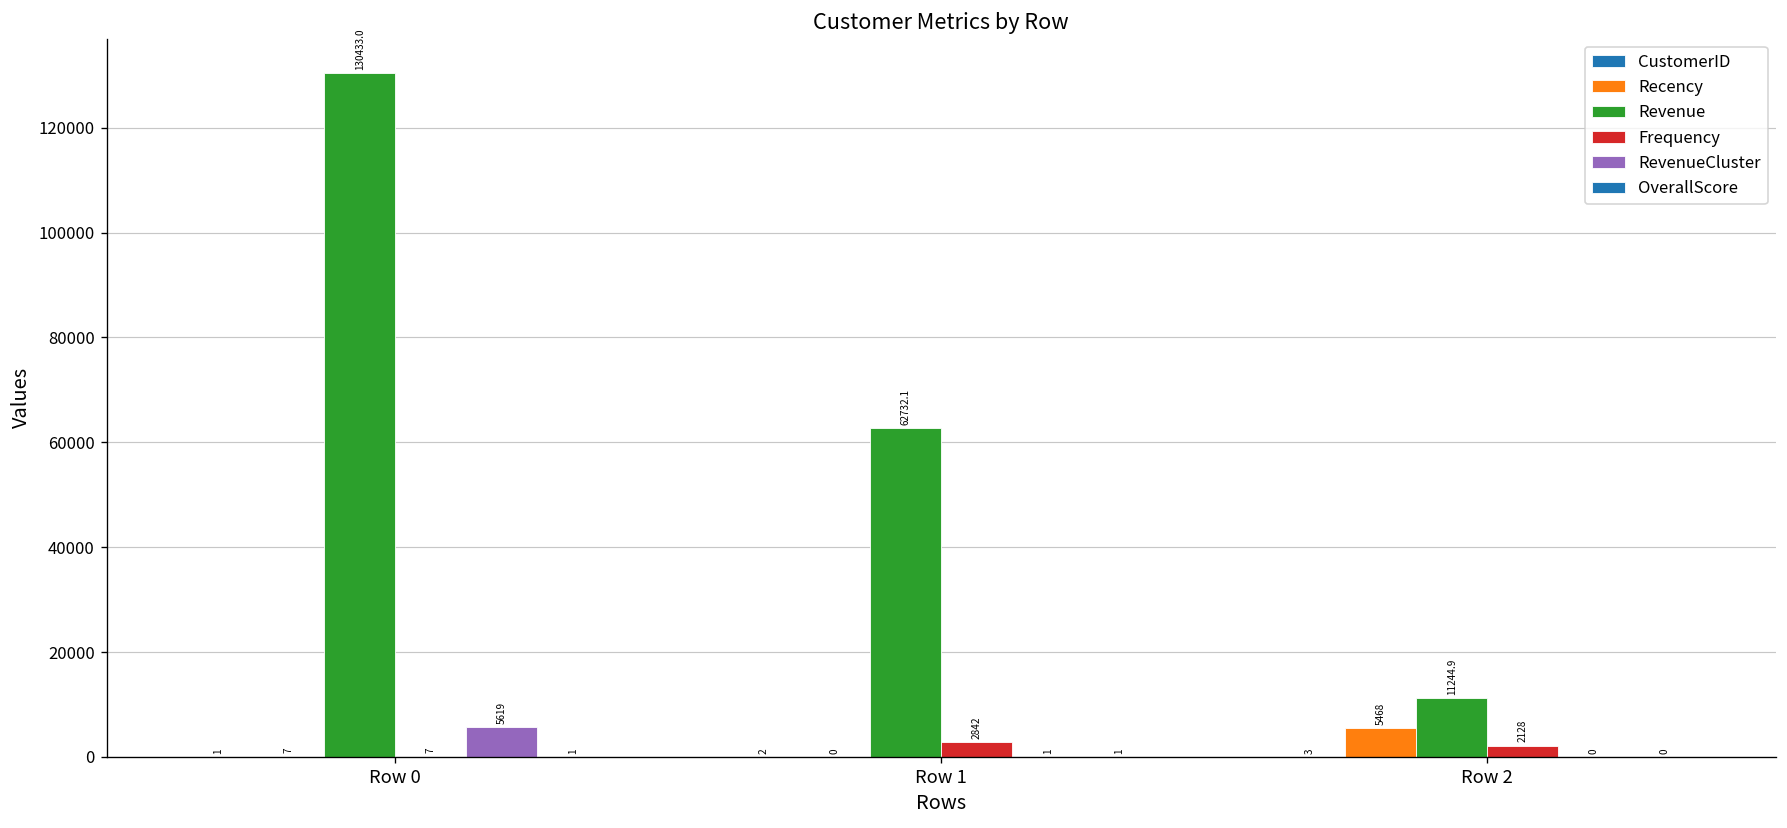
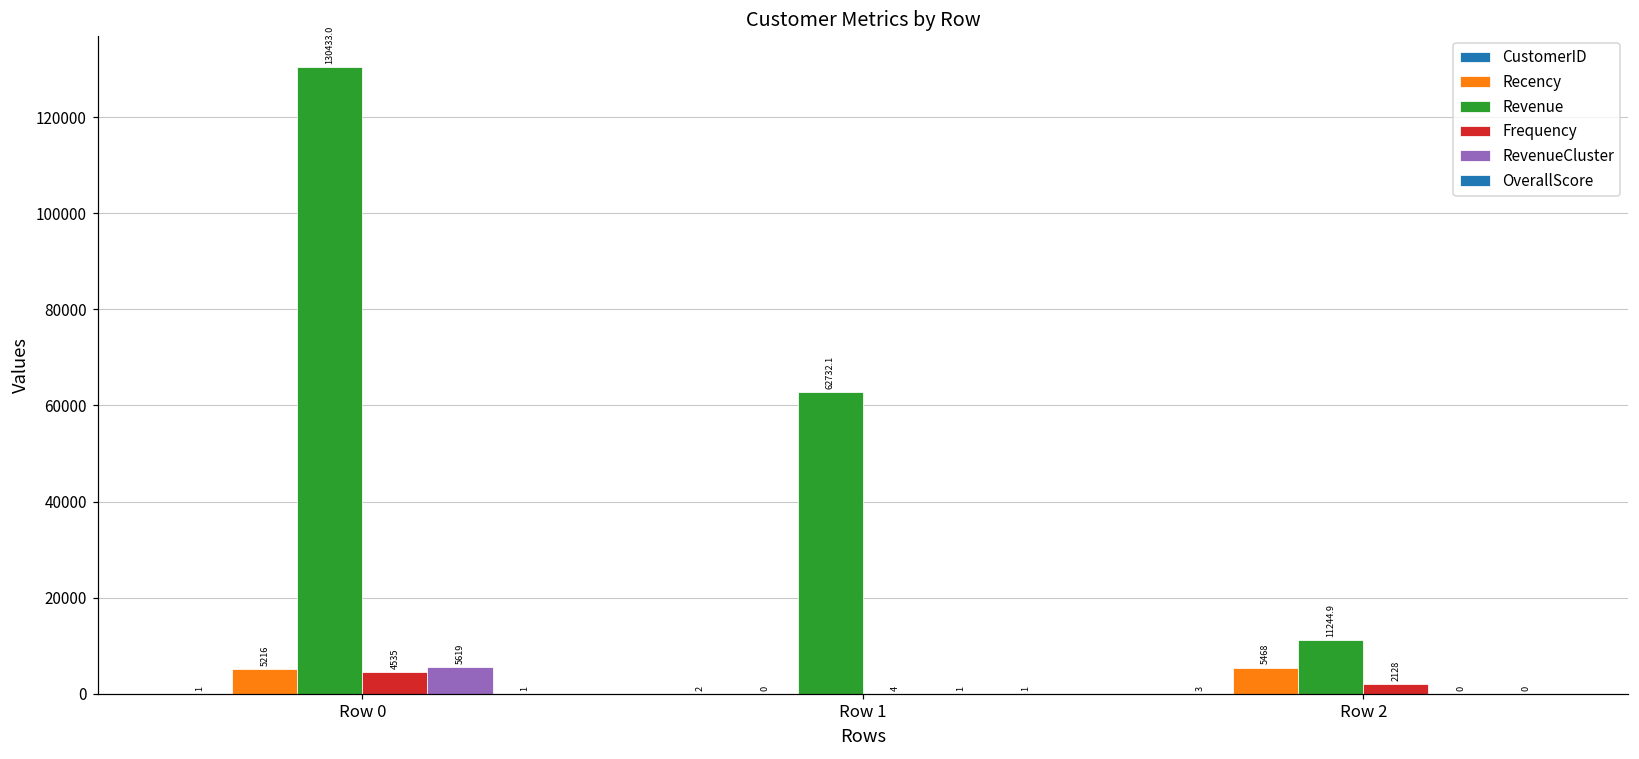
Recency, Row 0: 7 -> 5216
Frequency, Row 0: 7 -> 4535
Frequency, Row 1: 2842 -> 4
